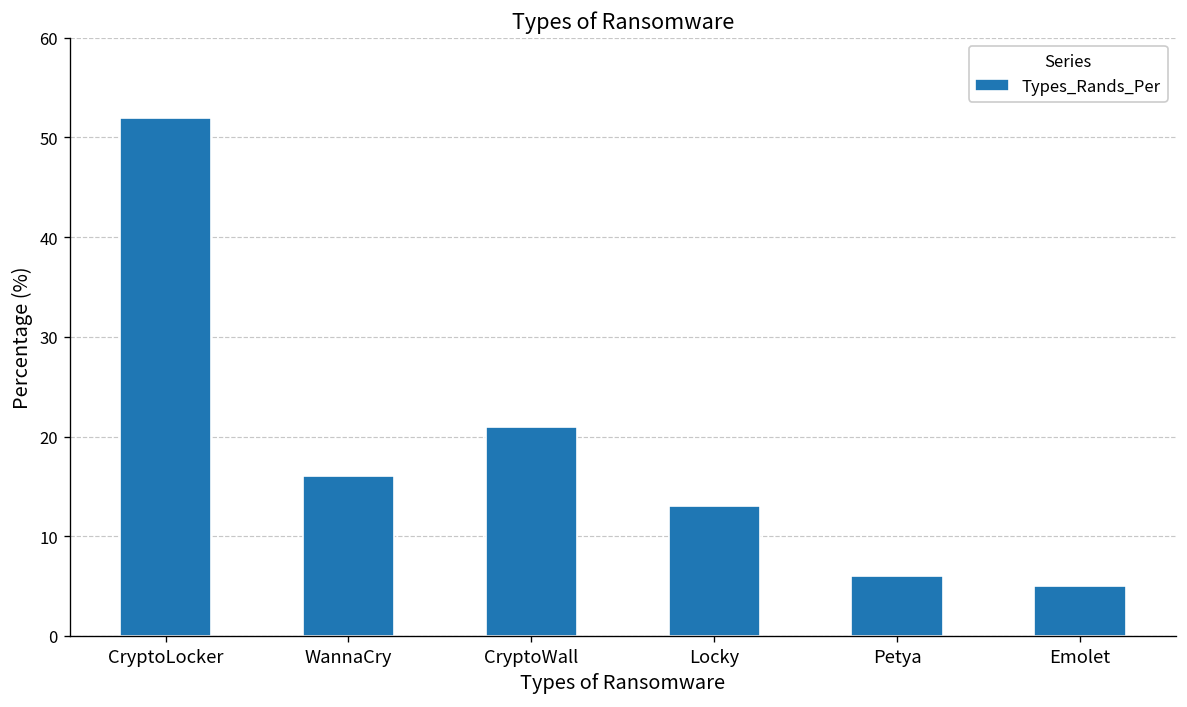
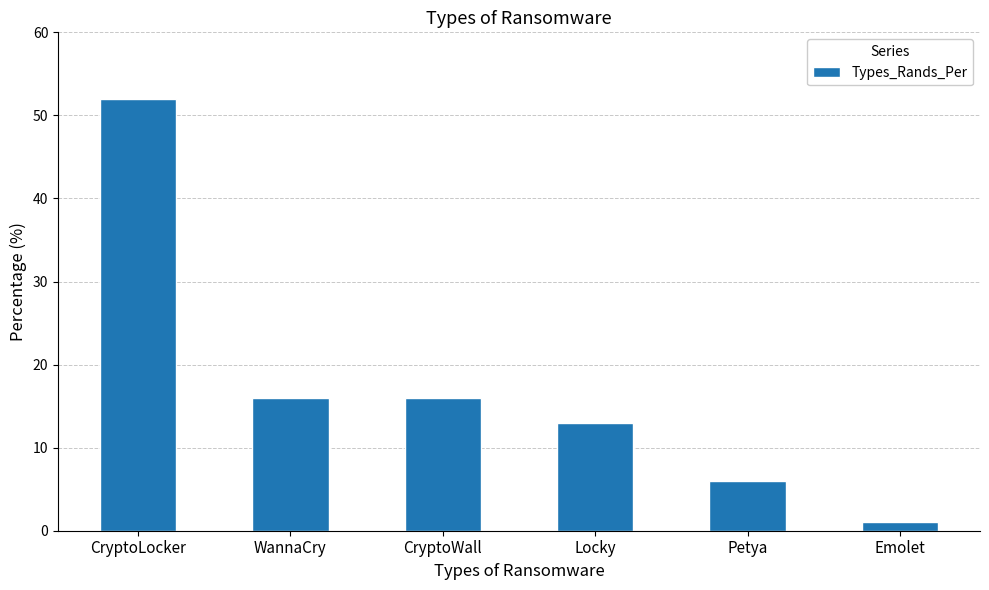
CryptoWall: 21 -> 16
Emolet: 5 -> 1
